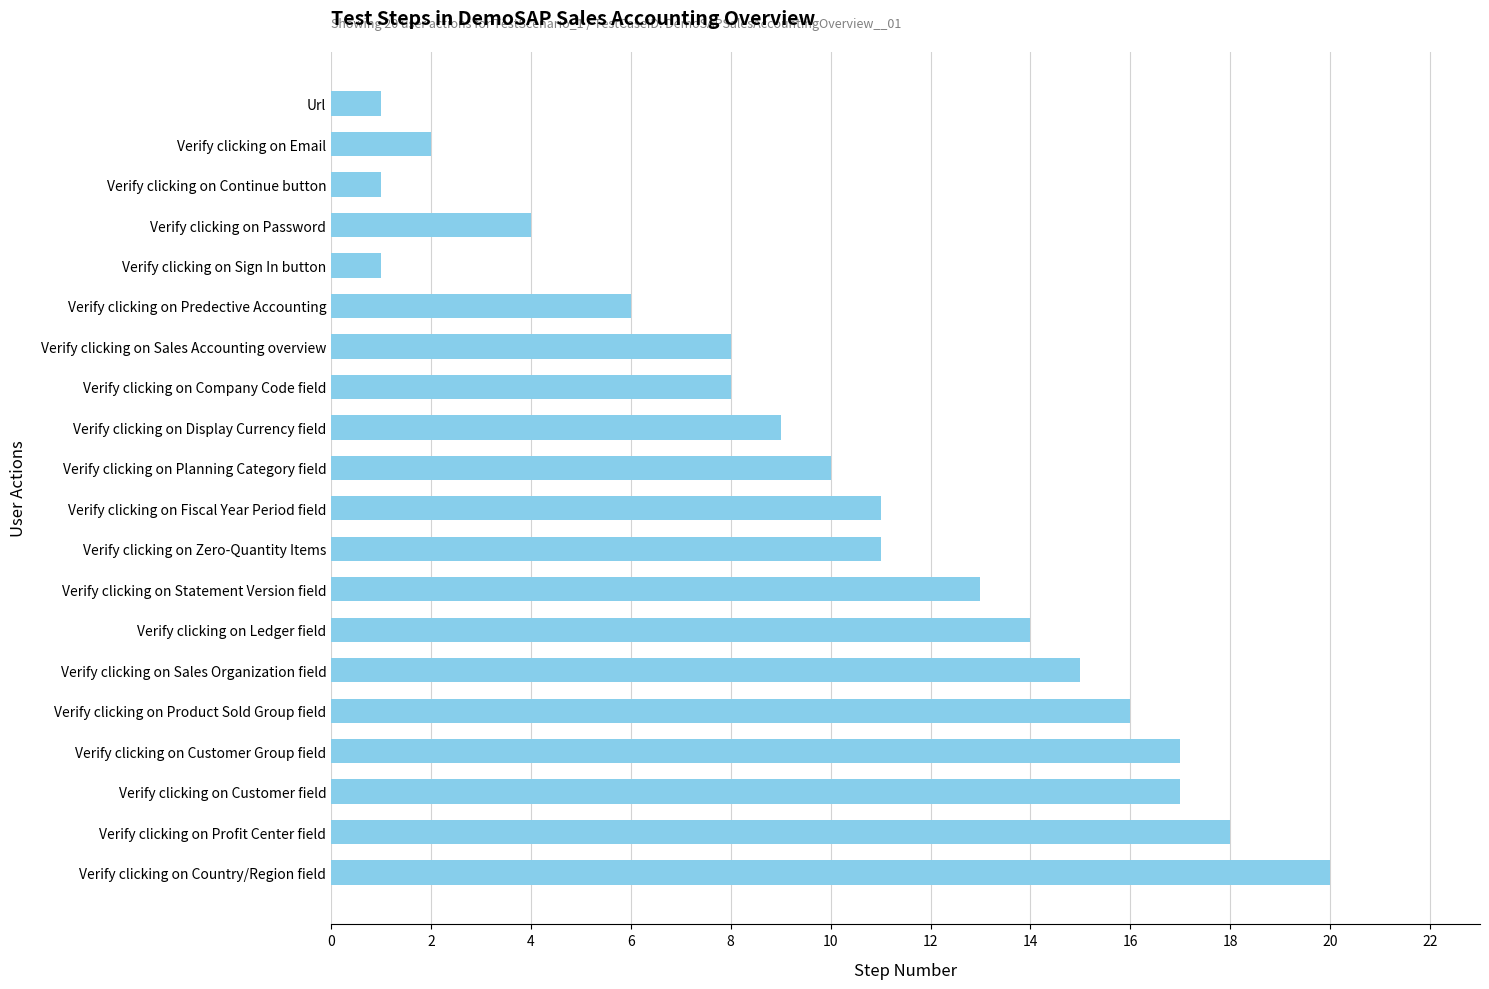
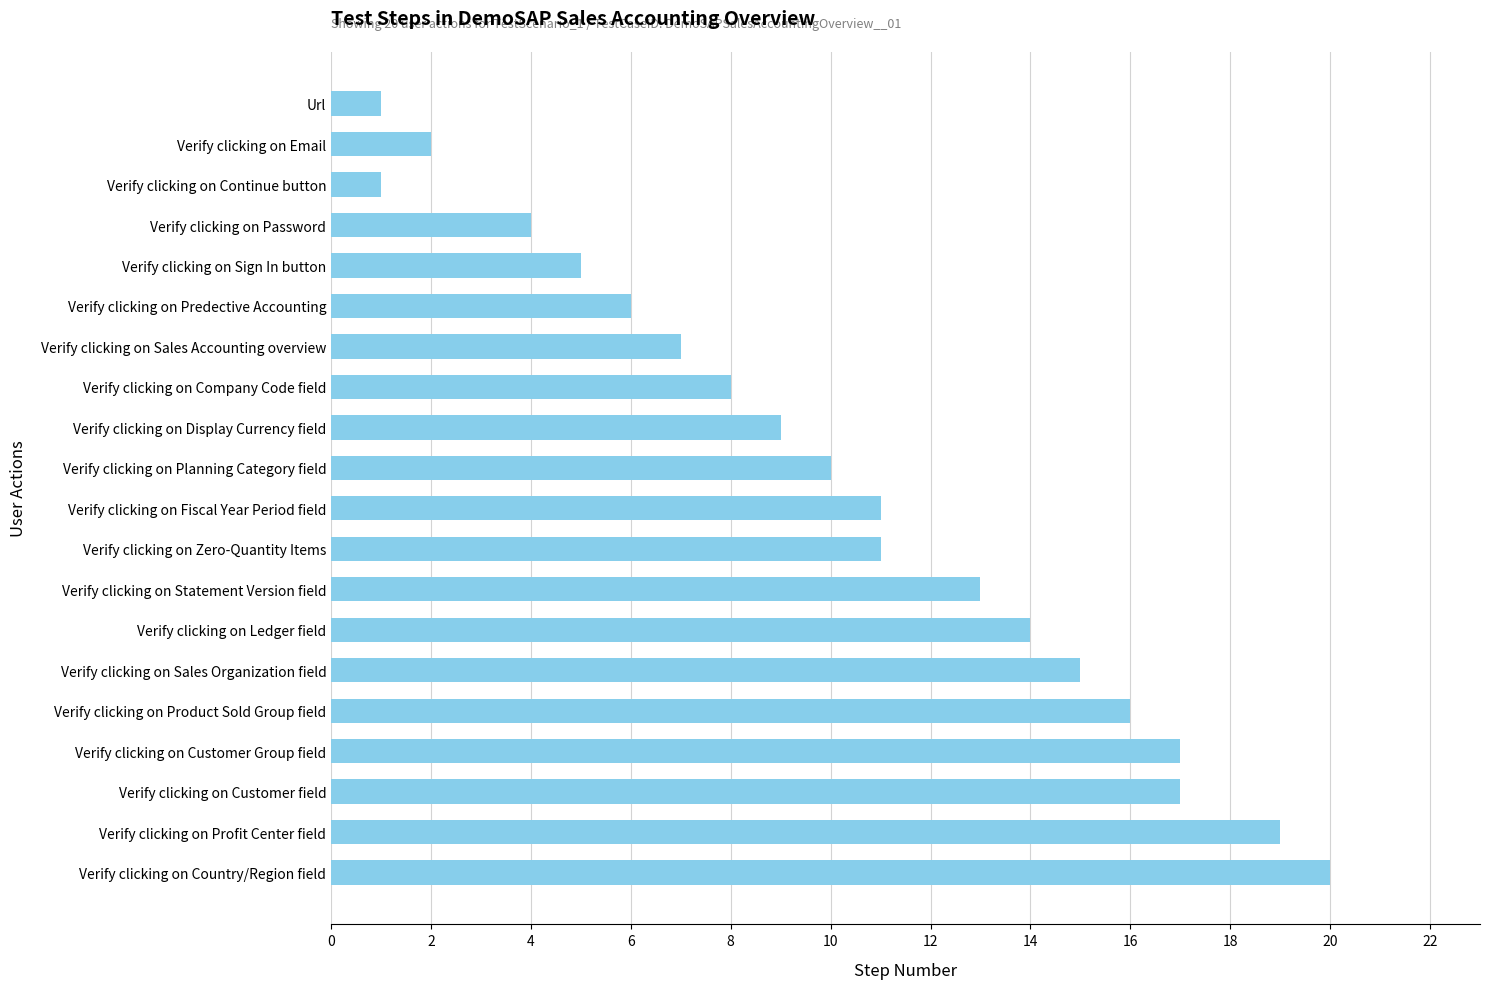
Verify clicking on Sign In button: 1 -> 5
Verify clicking on Sales Accounting overview: 8 -> 7
Verify clicking on Profit Center field: 18 -> 19
